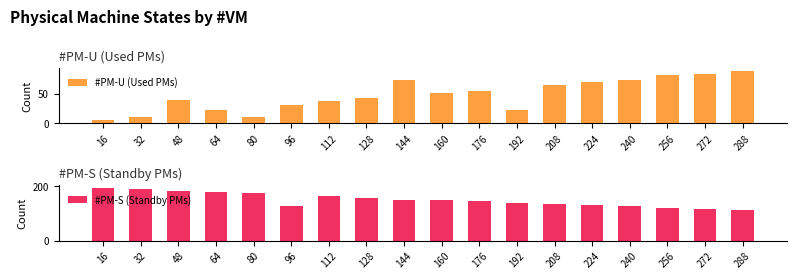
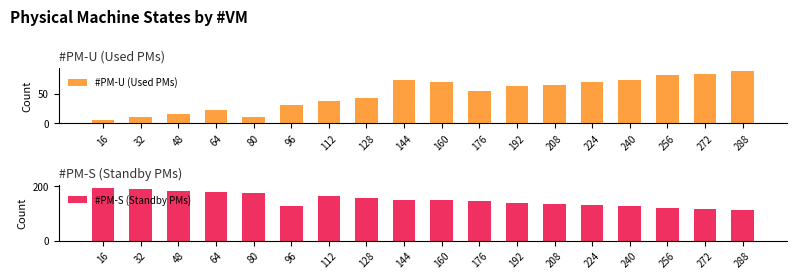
#PM-U (Used PMs), 48: 40 -> 20
#PM-U (Used PMs), 160: 50 -> 70
#PM-U (Used PMs), 192: 20 -> 60
